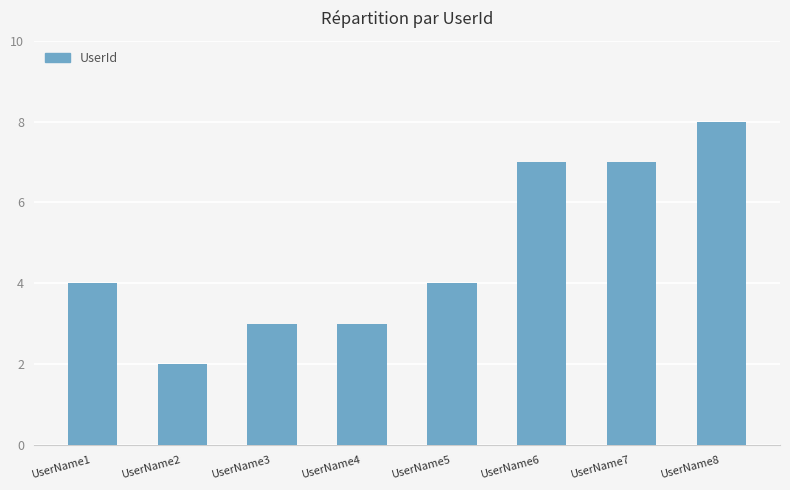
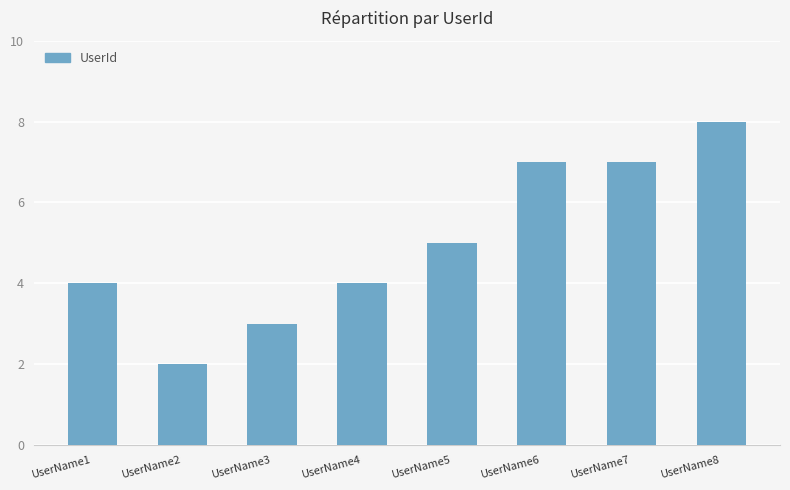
UserName4: 3 -> 4
UserName5: 4 -> 5
